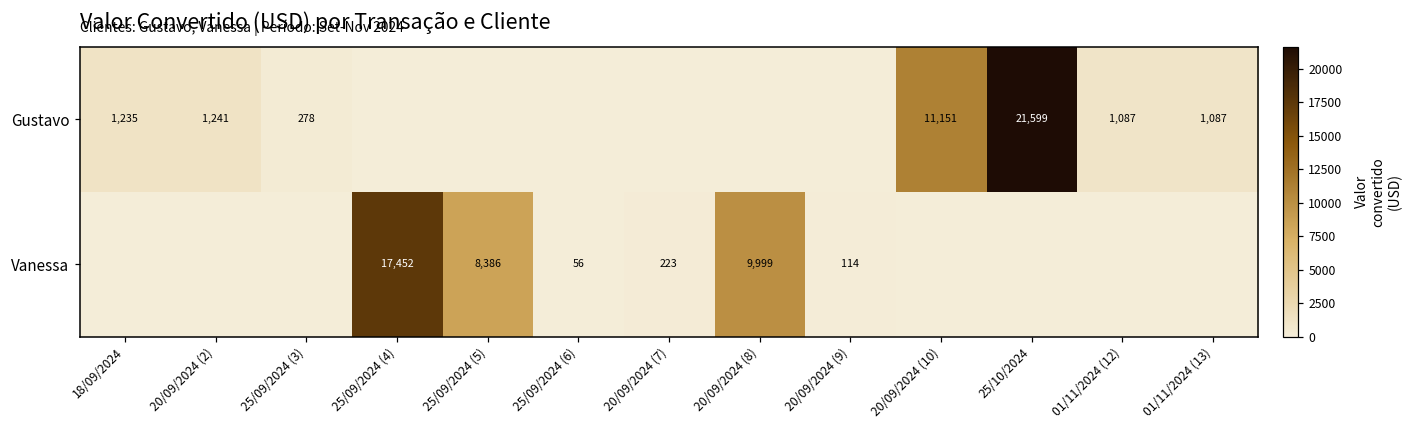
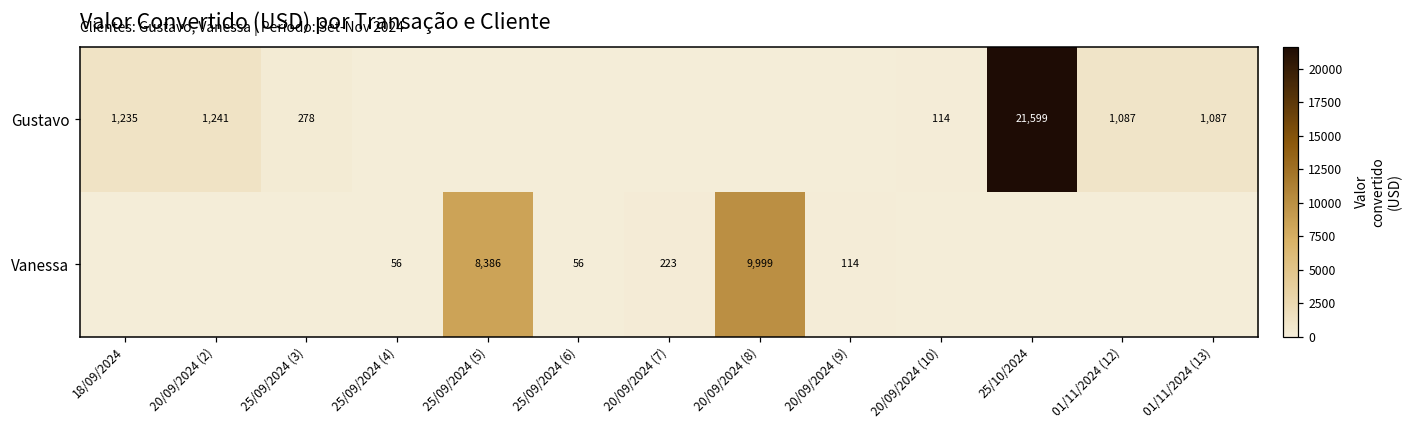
Gustavo, 20/09/2024 (10): 11,151 -> 114
Vanessa, 25/09/2024 (4): 17,452 -> 56
